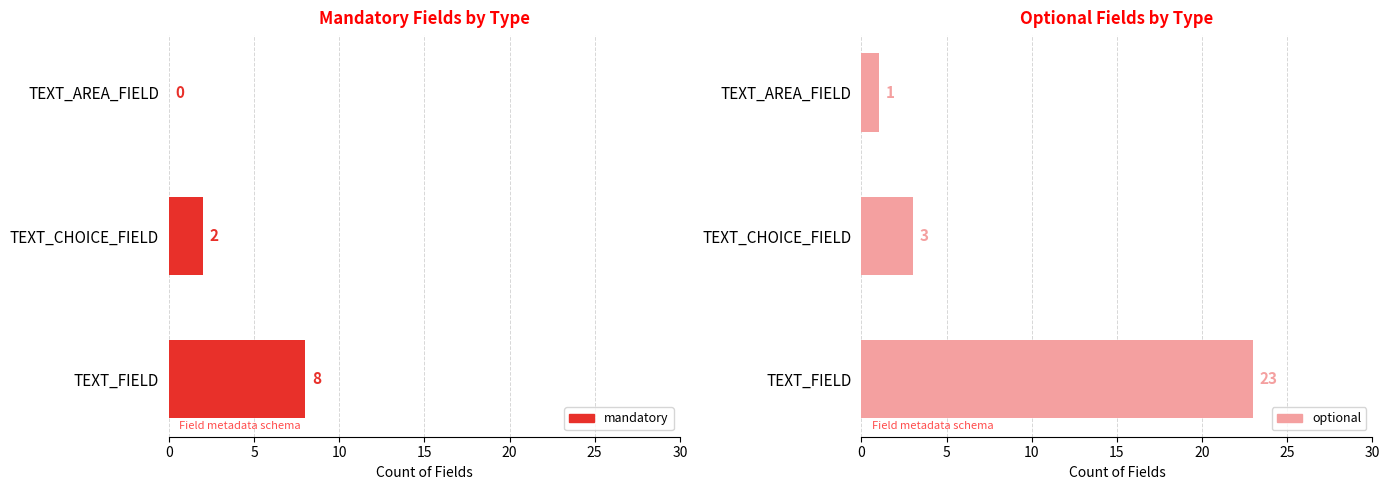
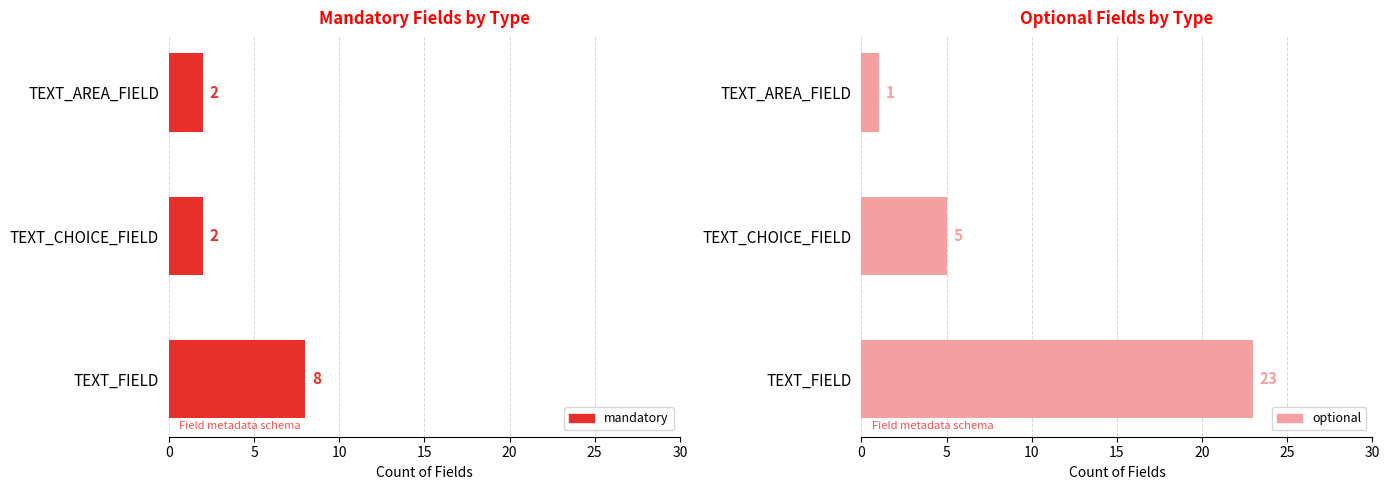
Mandatory Fields by Type, TEXT_AREA_FIELD: 0 -> 2
Optional Fields by Type, TEXT_CHOICE_FIELD: 3 -> 5
